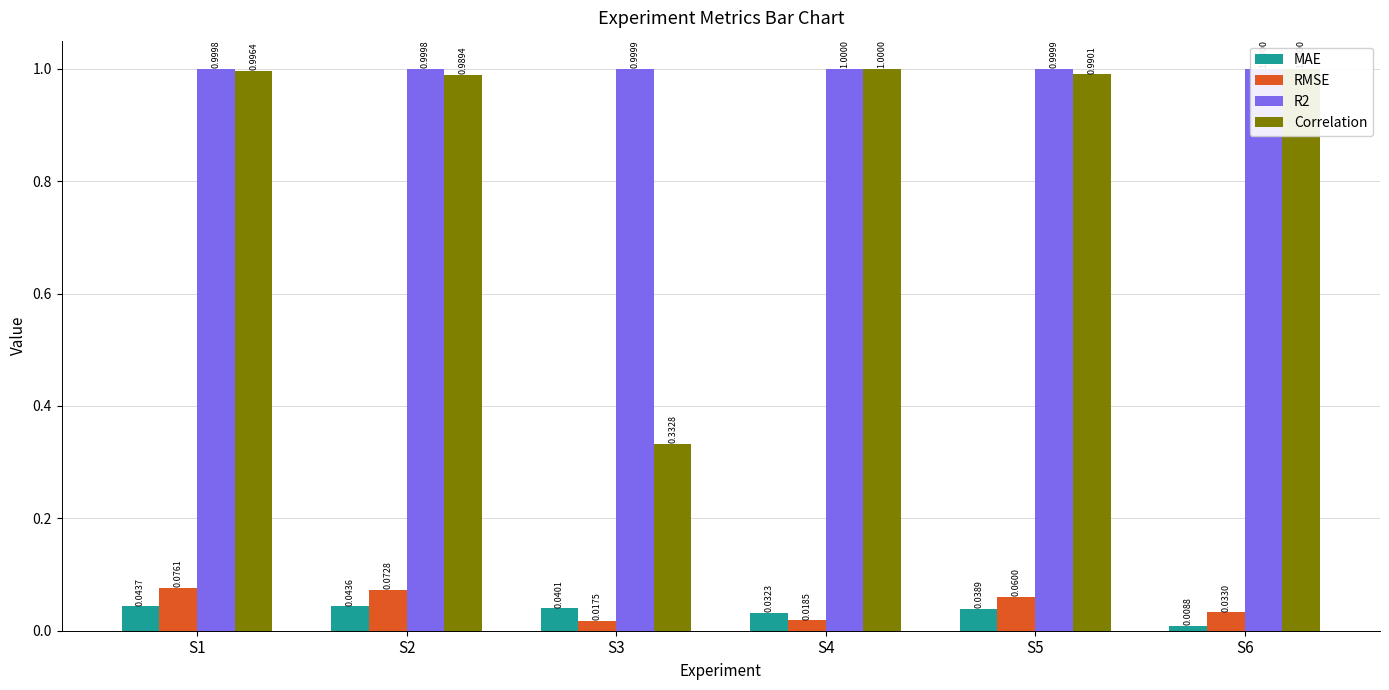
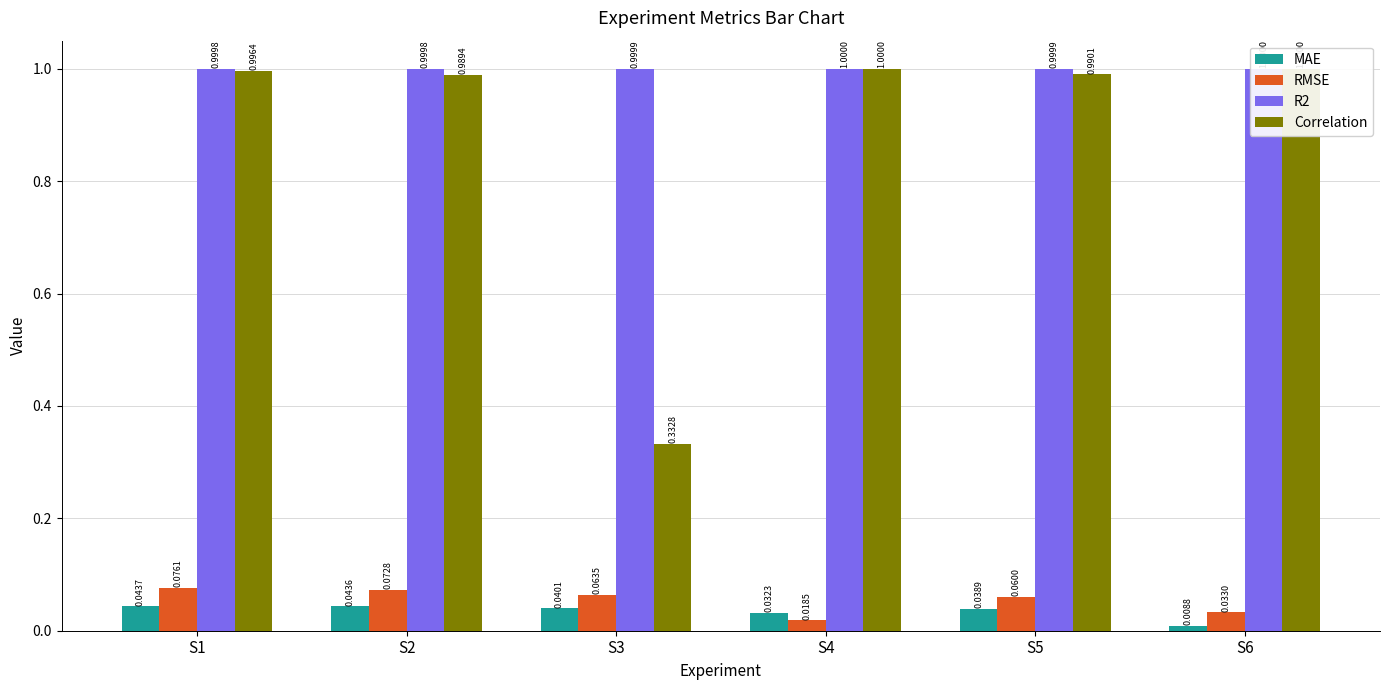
RMSE, S3: 0.0175 -> 0.0635
